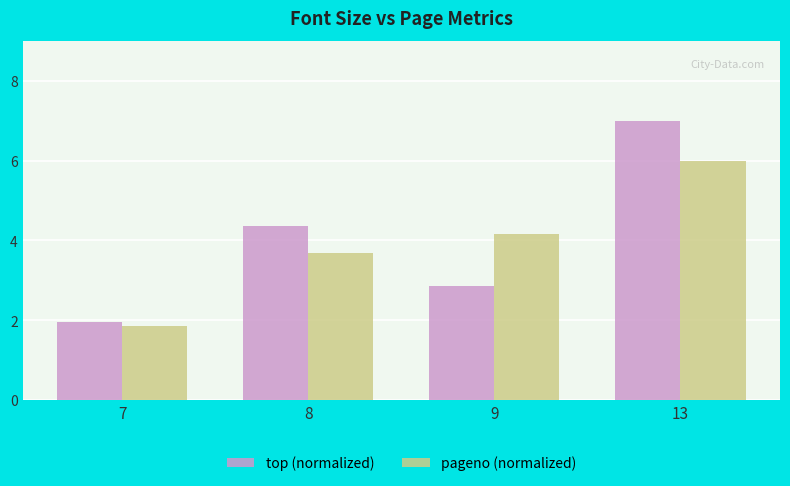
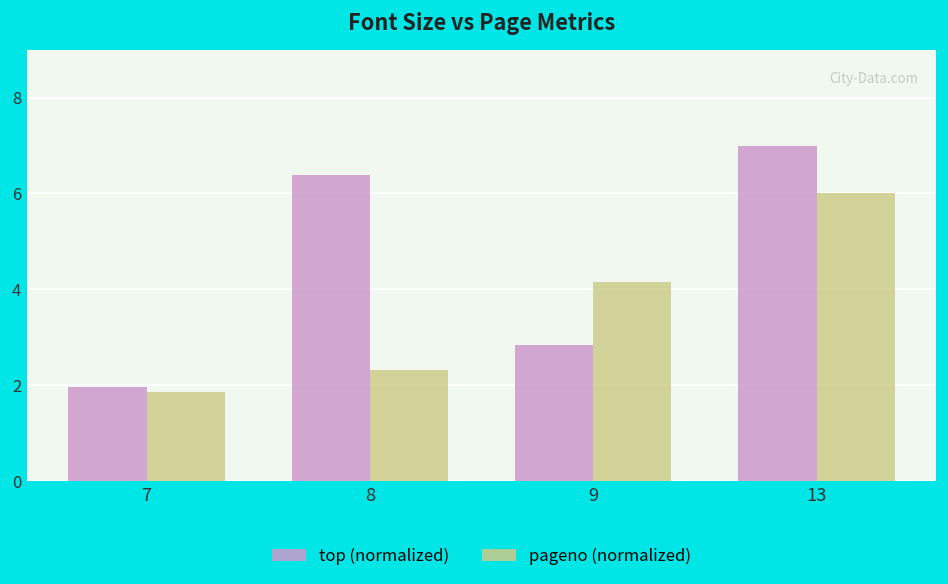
top (normalized), 8: 4.4 -> 6.4
pageno (normalized), 8: 3.7 -> 2.3
